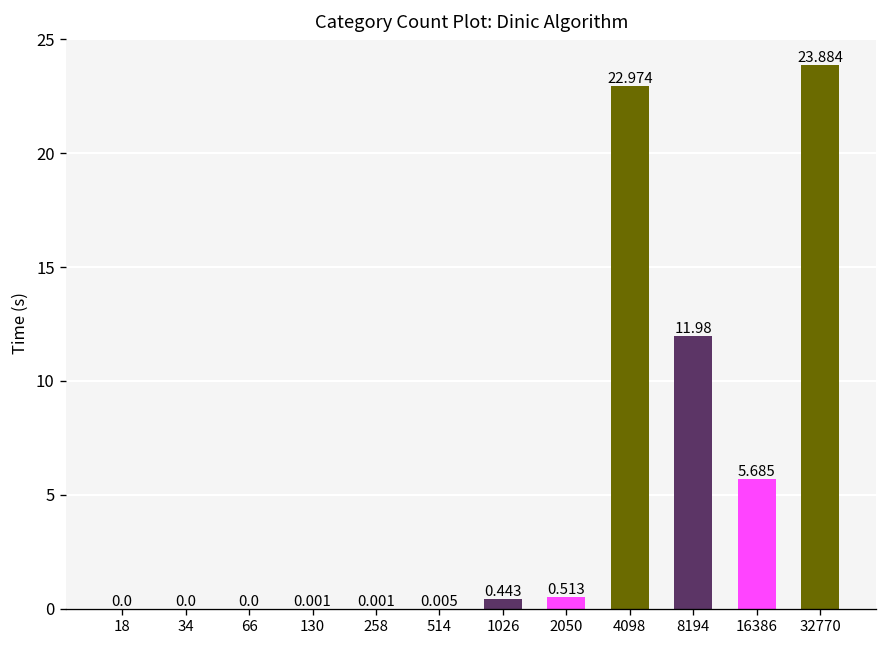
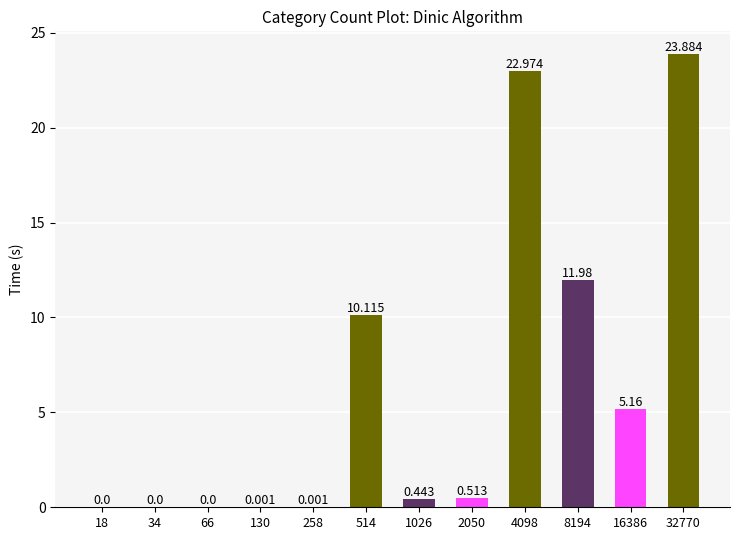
514: 0.005 -> 10.115
16386: 5.685 -> 5.16
